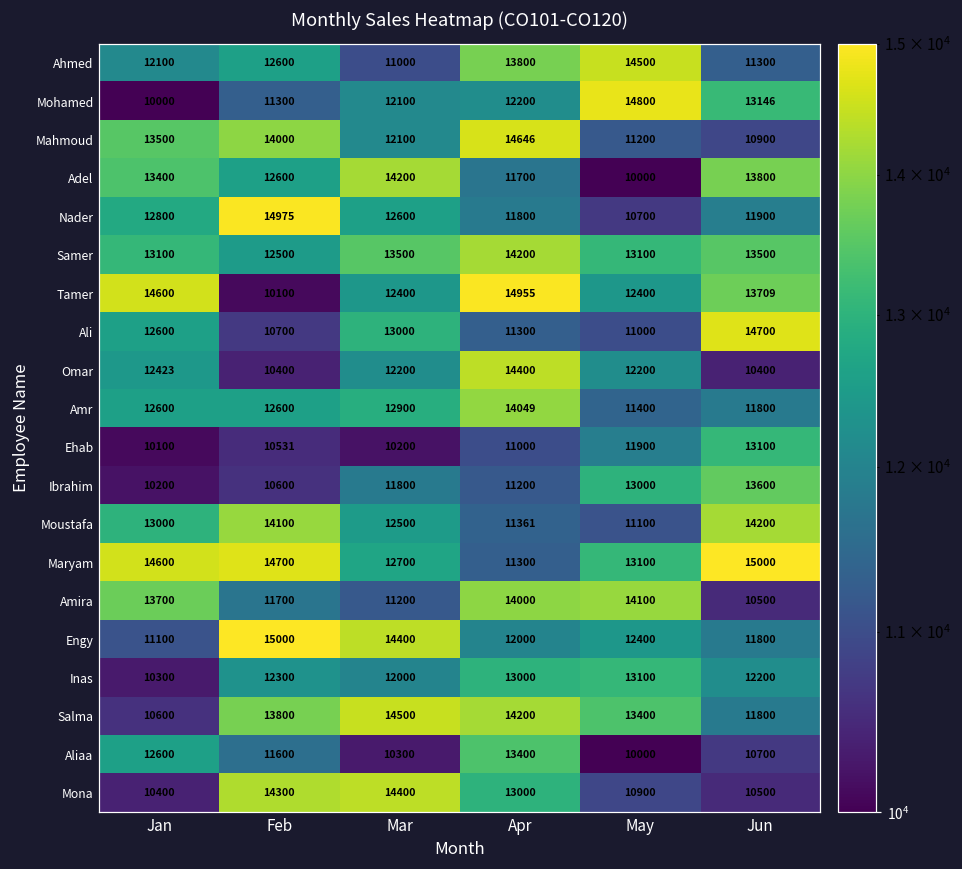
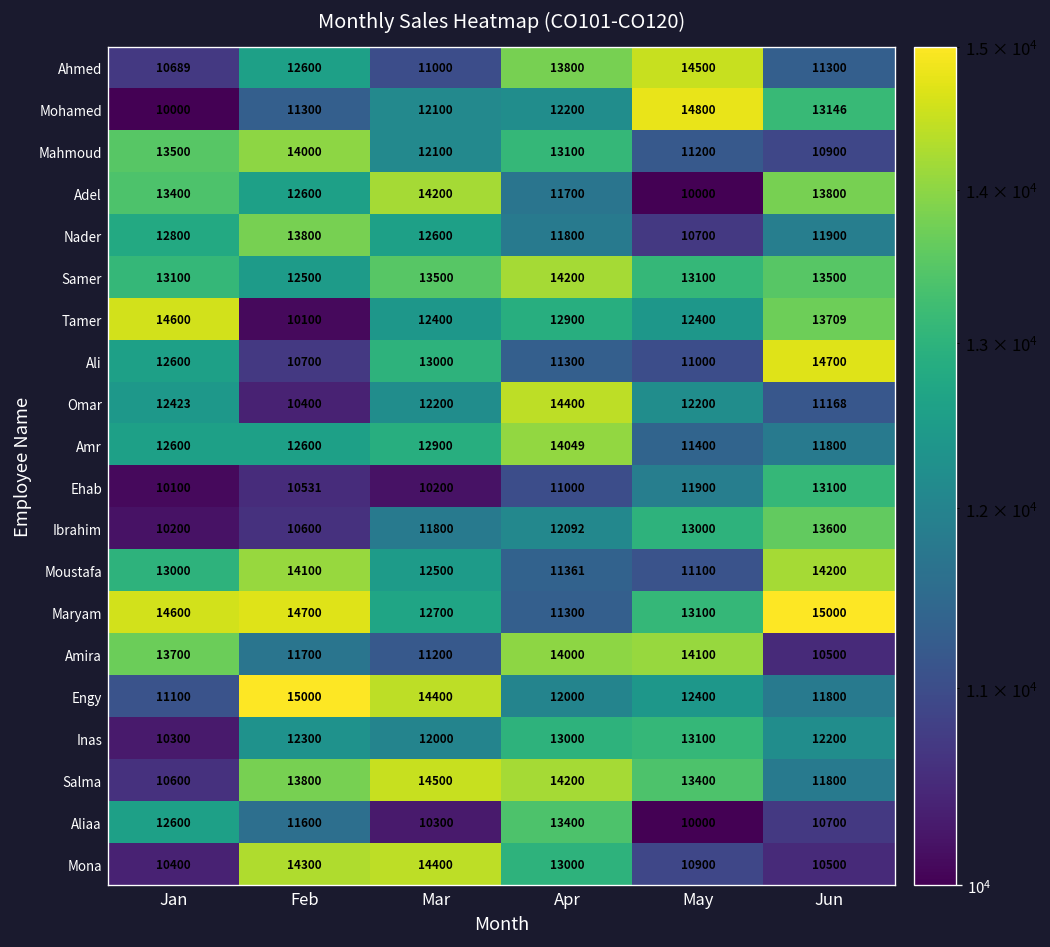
Ahmed, Jan: 12100 -> 10689
Mahmoud, Apr: 14646 -> 13100
Nader, Feb: 14975 -> 13800
Tamer, Apr: 14955 -> 12900
Omar, Jun: 10400 -> 11168
Ibrahim, Apr: 11200 -> 12092
